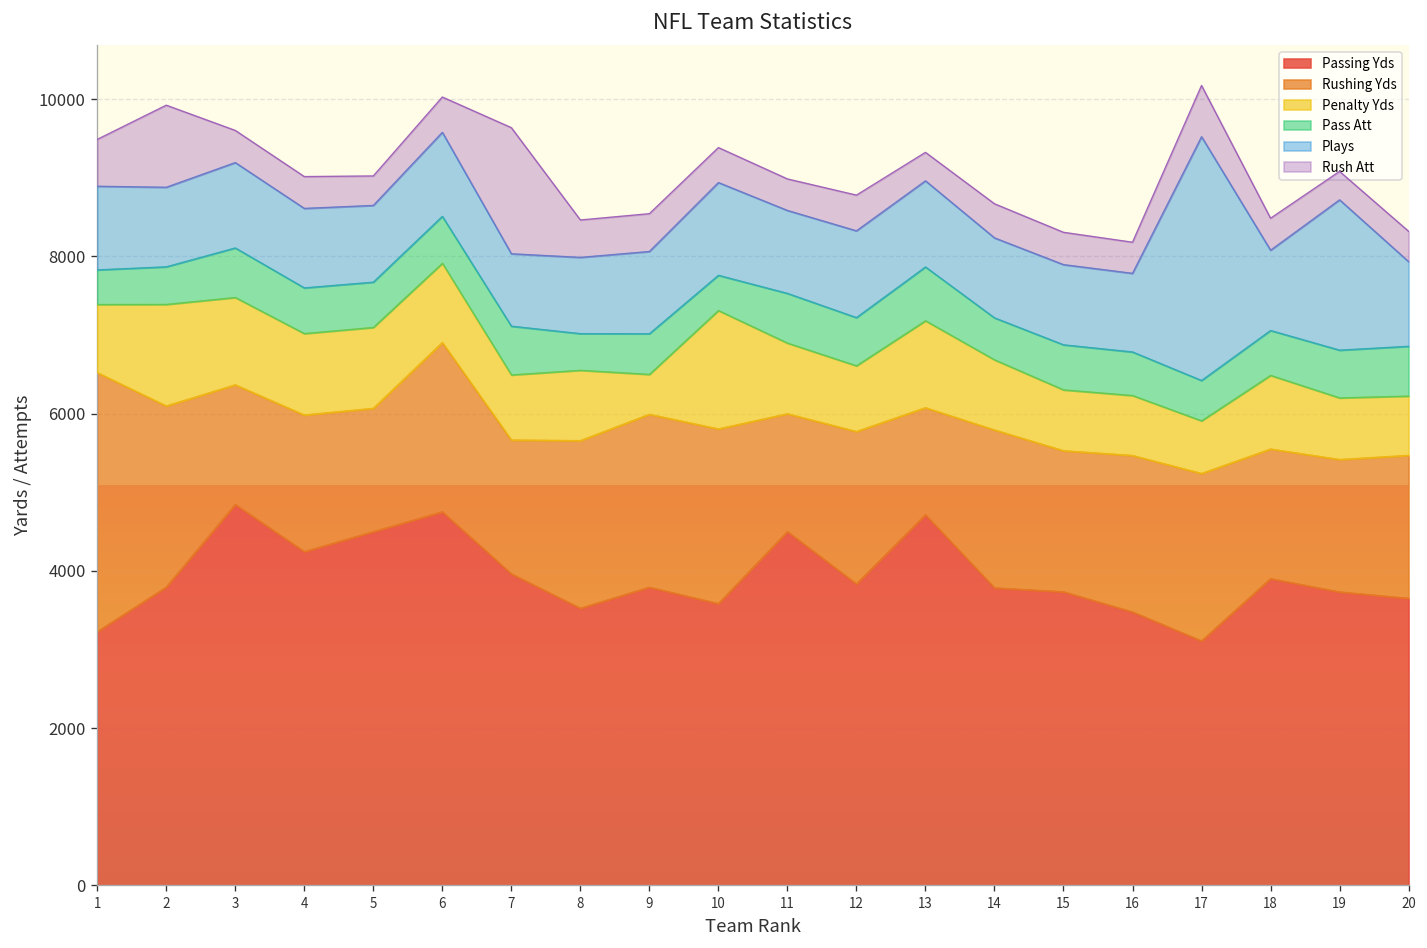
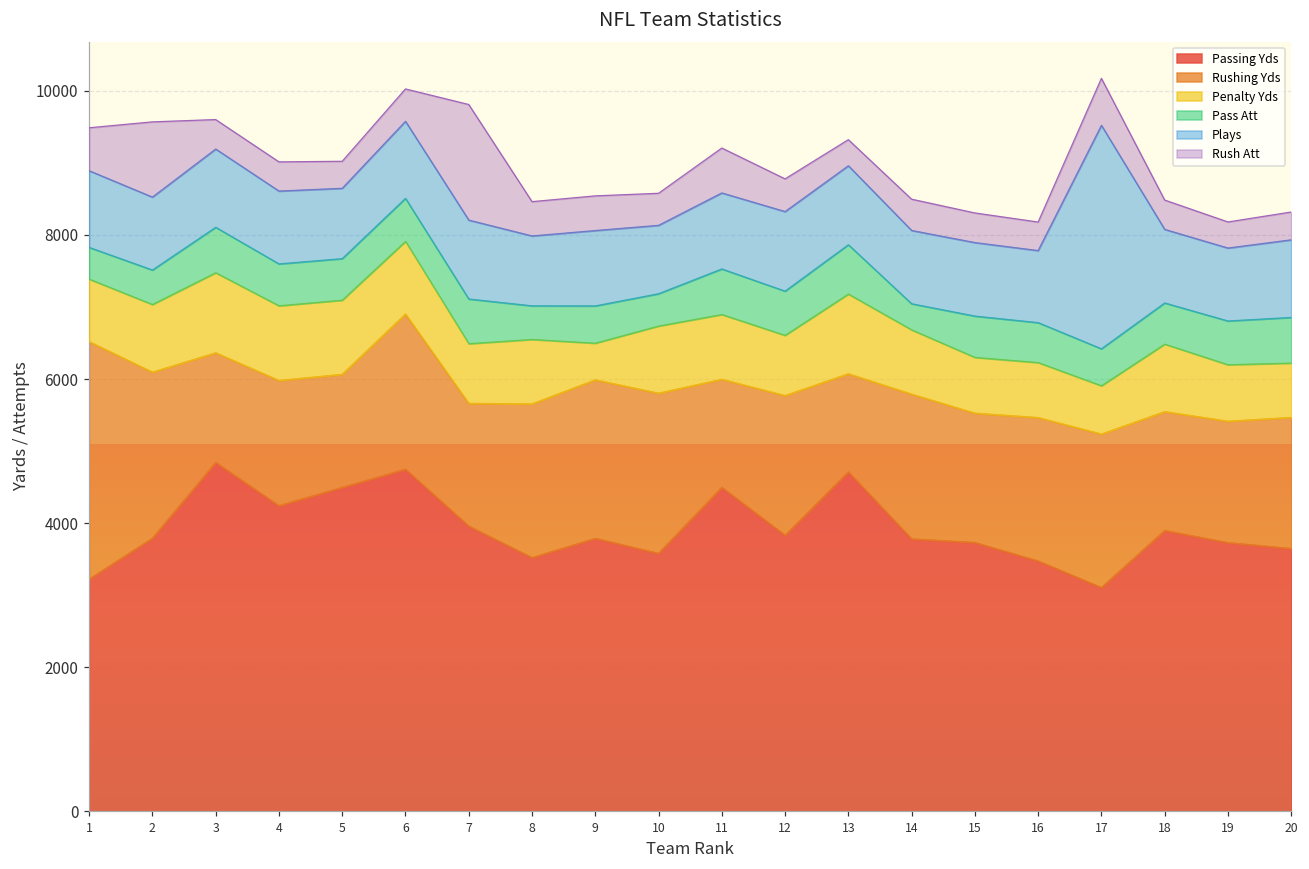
Penalty Yds, 2: 1300 -> 900
Plays, 7: 900 -> 1100
Penalty Yds, 10: 1500 -> 900
Plays, 10: 1200 -> 900
Rush Att, 11: 400 -> 600
Pass Att, 14: 500 -> 400
Plays, 19: 1900 -> 1000
